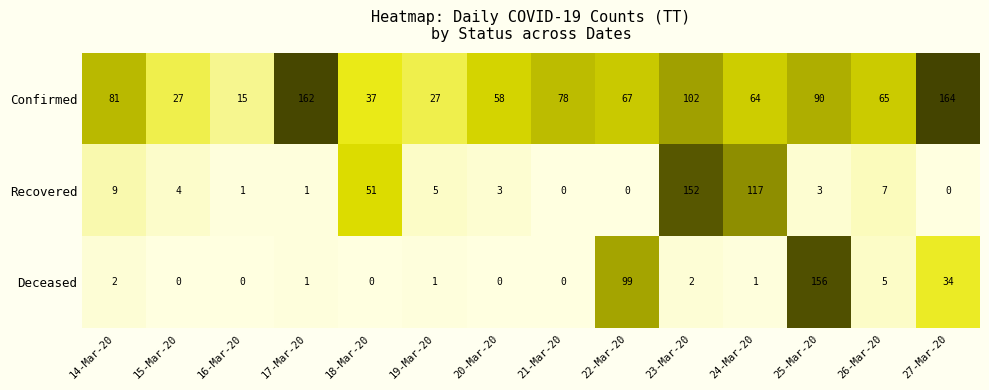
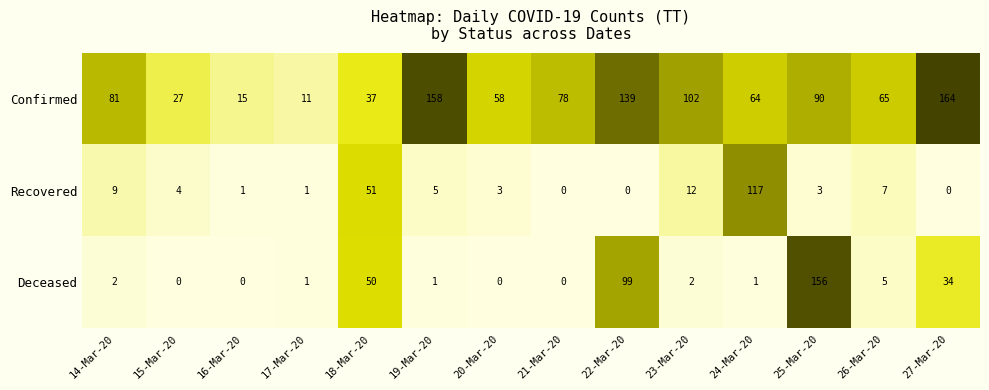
Confirmed, 17-Mar-20: 162 -> 11
Confirmed, 19-Mar-20: 27 -> 158
Confirmed, 22-Mar-20: 67 -> 139
Recovered, 23-Mar-20: 152 -> 12
Deceased, 18-Mar-20: 0 -> 50
